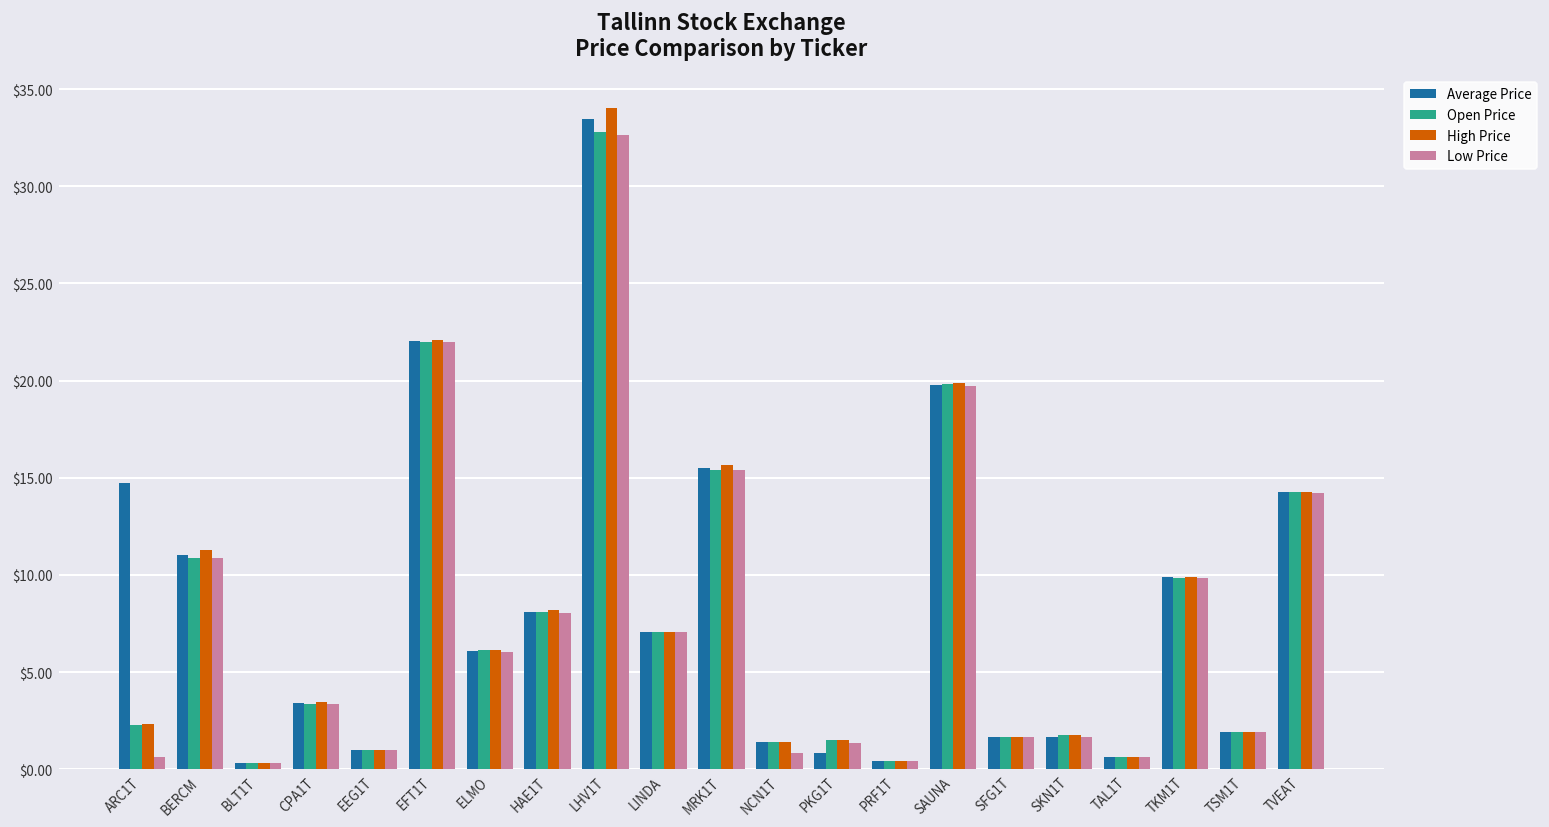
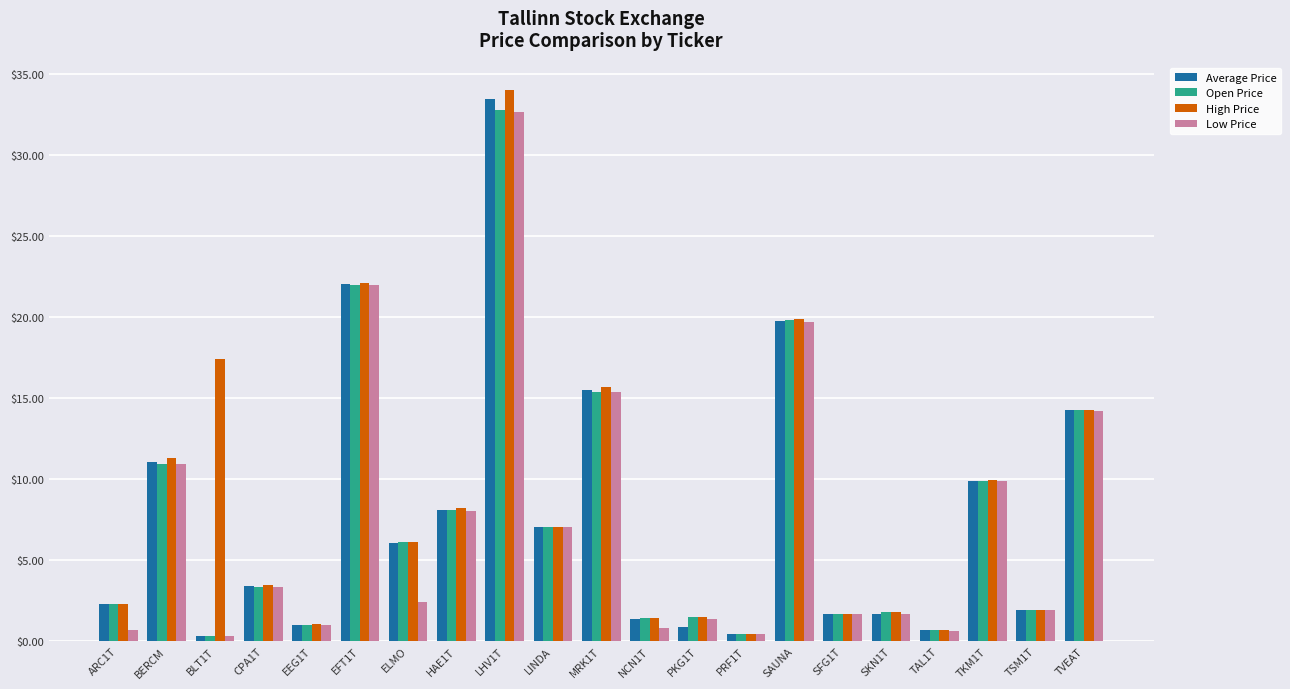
Average Price, ARC1T: $14.7 -> $2.3
High Price, BLT1T: $0.3 -> $17.4
Low Price, ELMO: $6.0 -> $2.4
